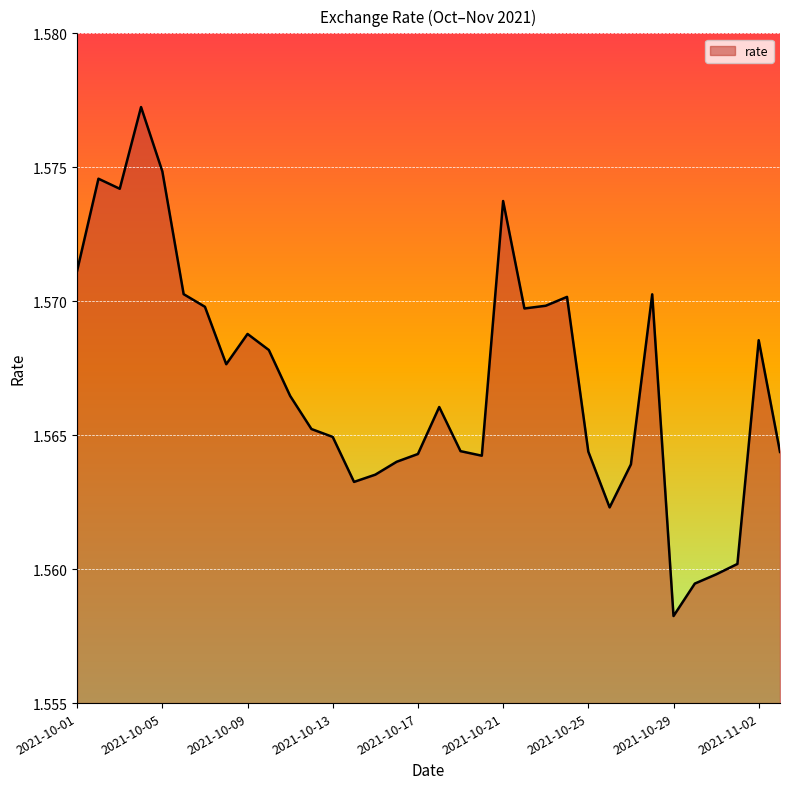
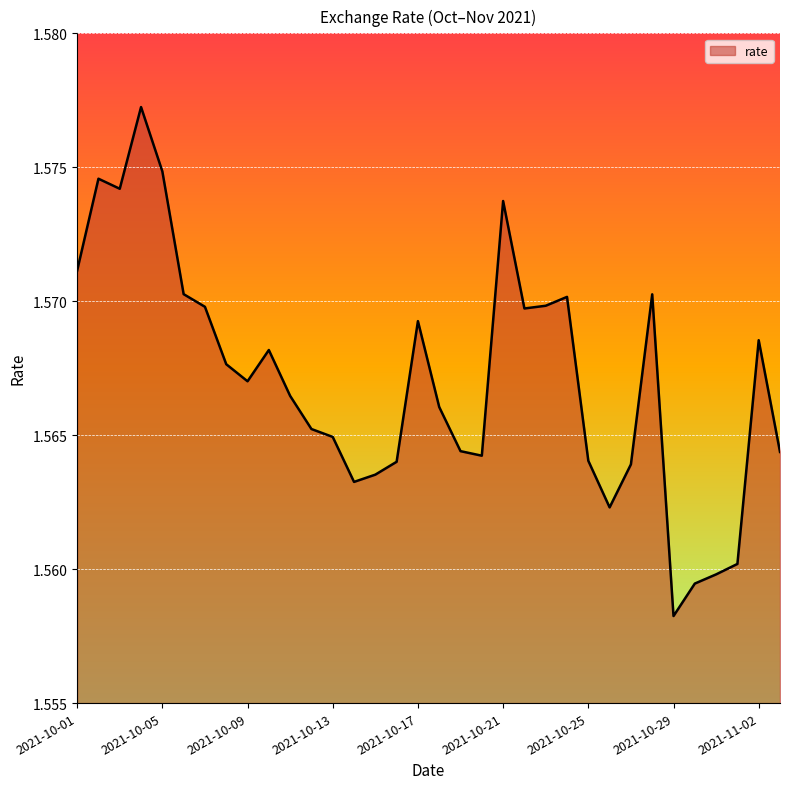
2021-10-09: 1.5688 -> 1.5670
2021-10-17: 1.5643 -> 1.5693
2021-10-25: 1.5644 -> 1.5640
